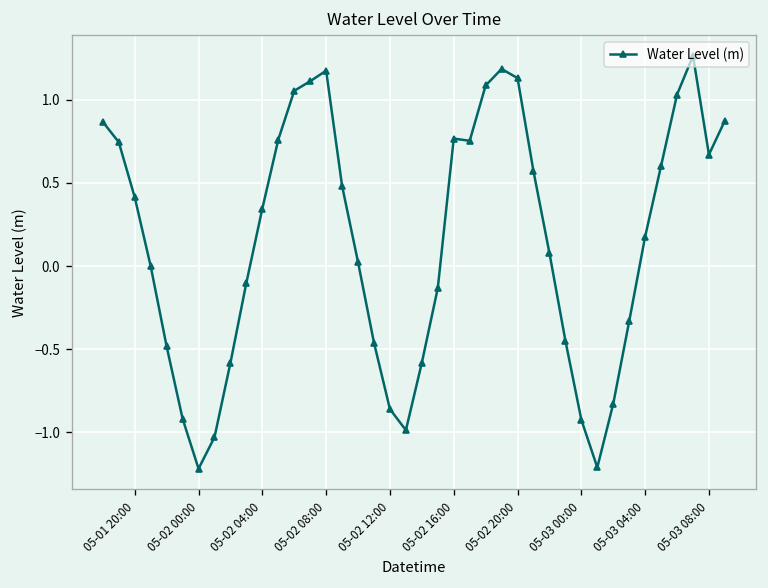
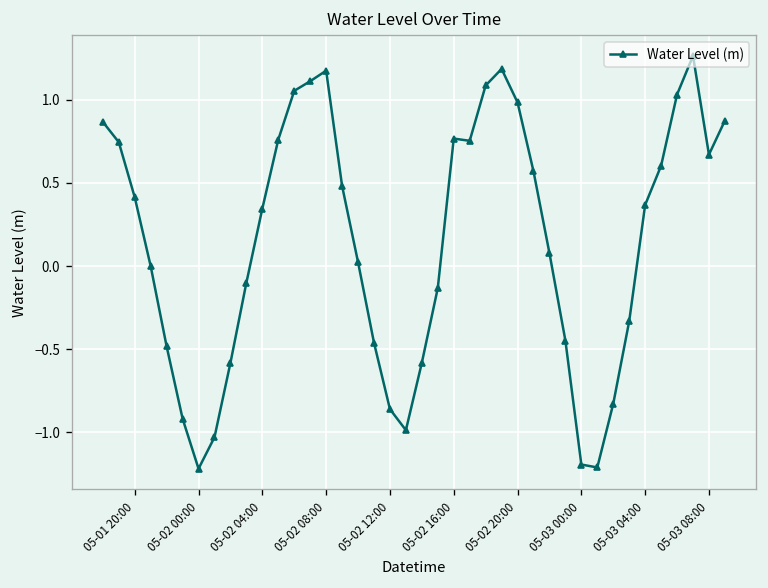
05-02 20:00: 1.13 -> 0.98
05-03 00:00: -0.92 -> -1.19
05-03 04:00: 0.18 -> 0.37
